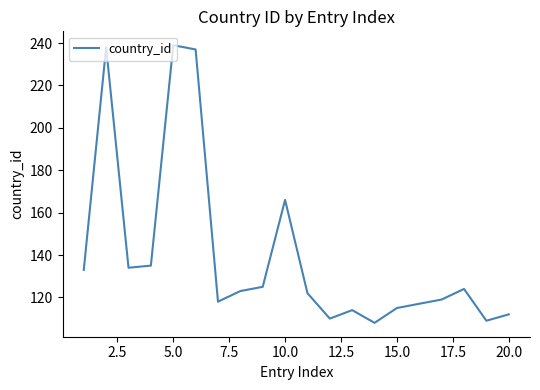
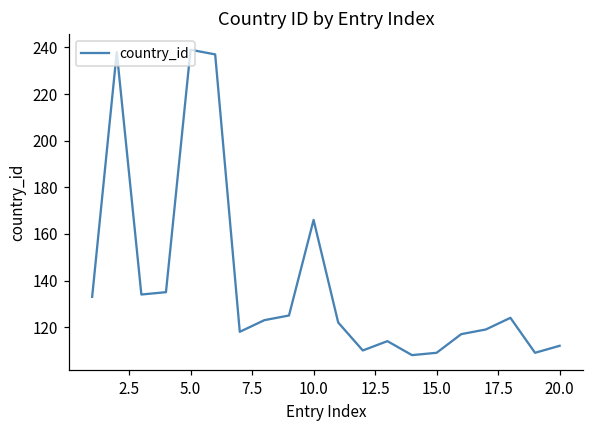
15.0: 115 -> 109
